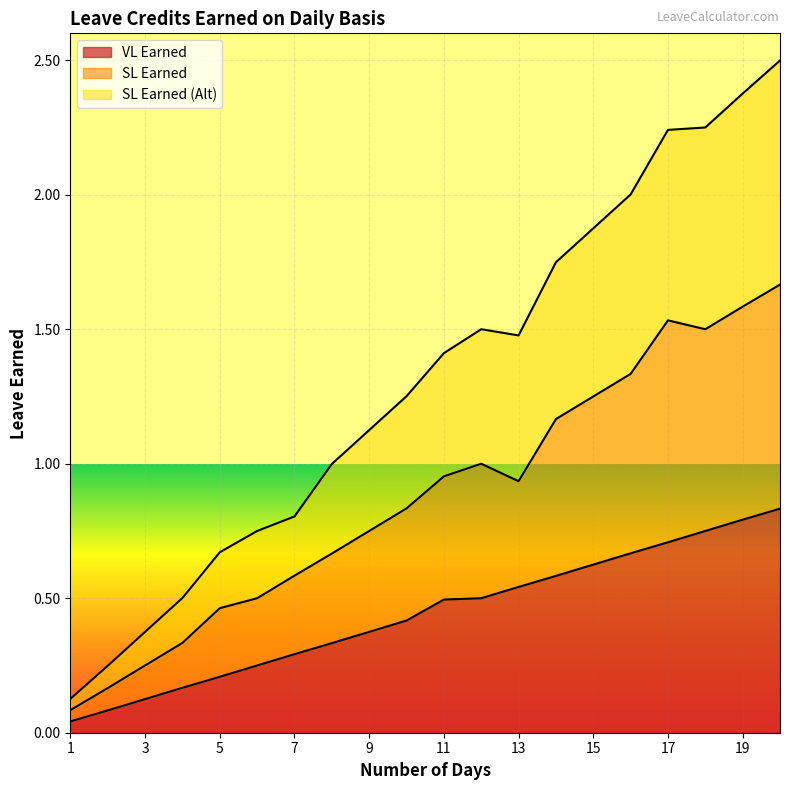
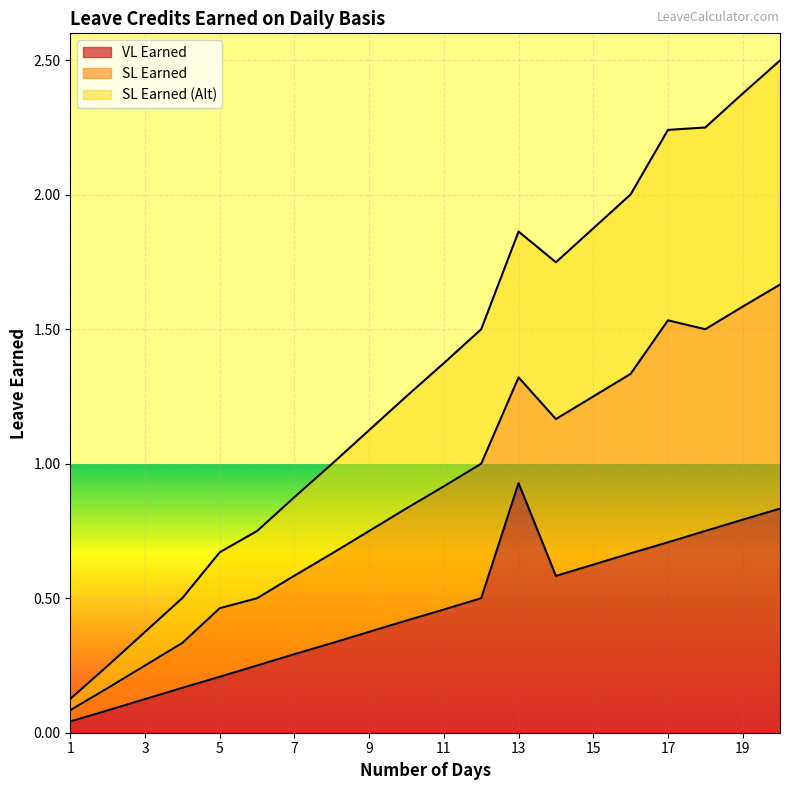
SL Earned (Alt), 7: 0.22 -> 0.29
VL Earned, 11: 0.50 -> 0.46
VL Earned, 13: 0.54 -> 0.93
